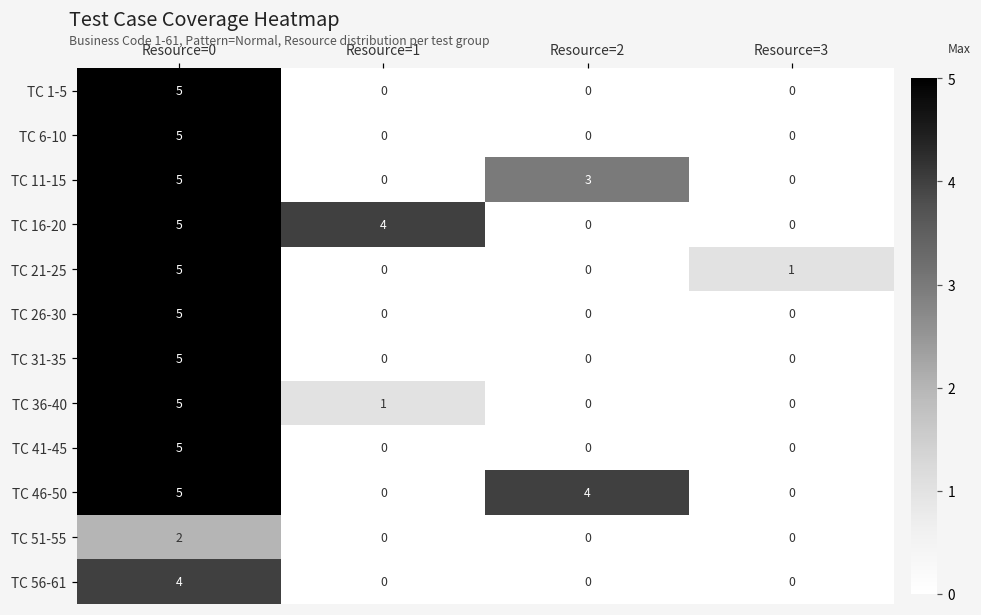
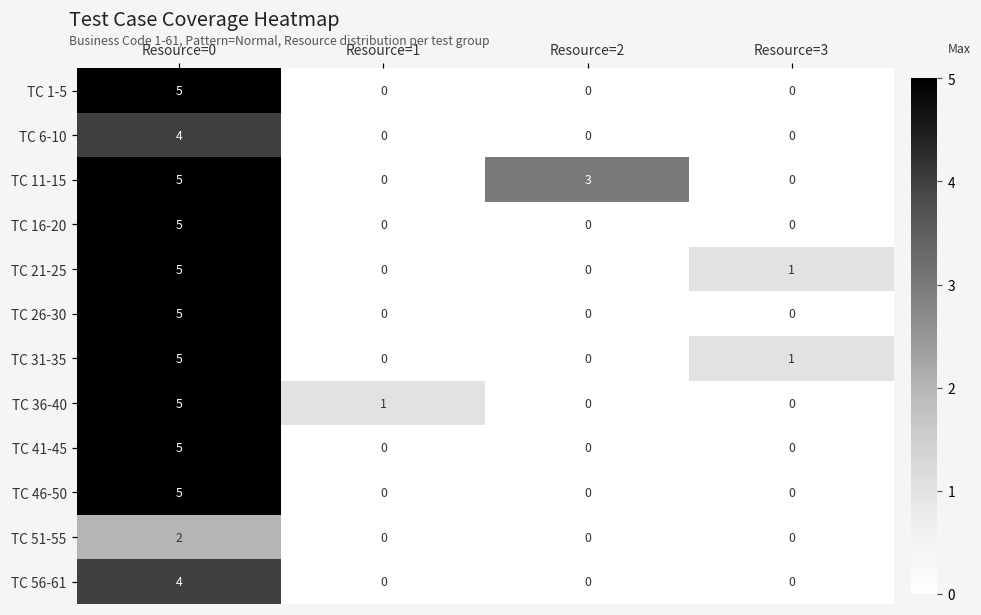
TC 6-10, Resource=0: 5 -> 4
TC 16-20, Resource=1: 4 -> 0
TC 31-35, Resource=3: 0 -> 1
TC 46-50, Resource=2: 4 -> 0
